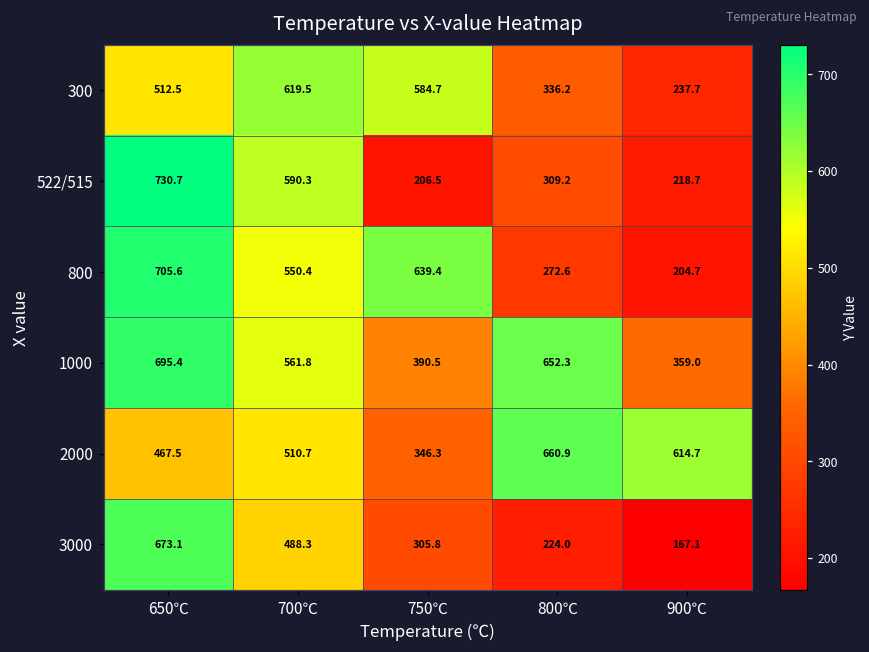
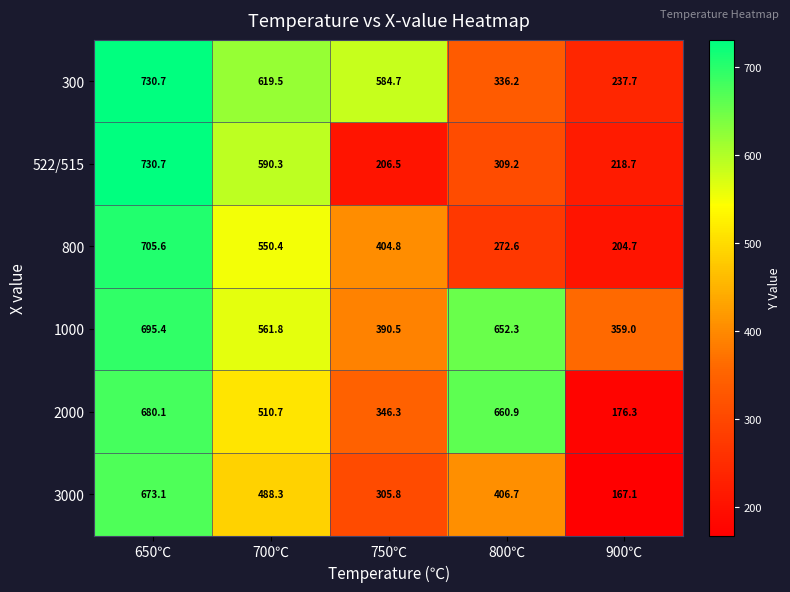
300, 650℃: 512.5 -> 730.7
800, 750℃: 639.4 -> 404.8
2000, 650℃: 467.5 -> 680.1
2000, 900℃: 614.7 -> 176.3
3000, 800℃: 224.0 -> 406.7
